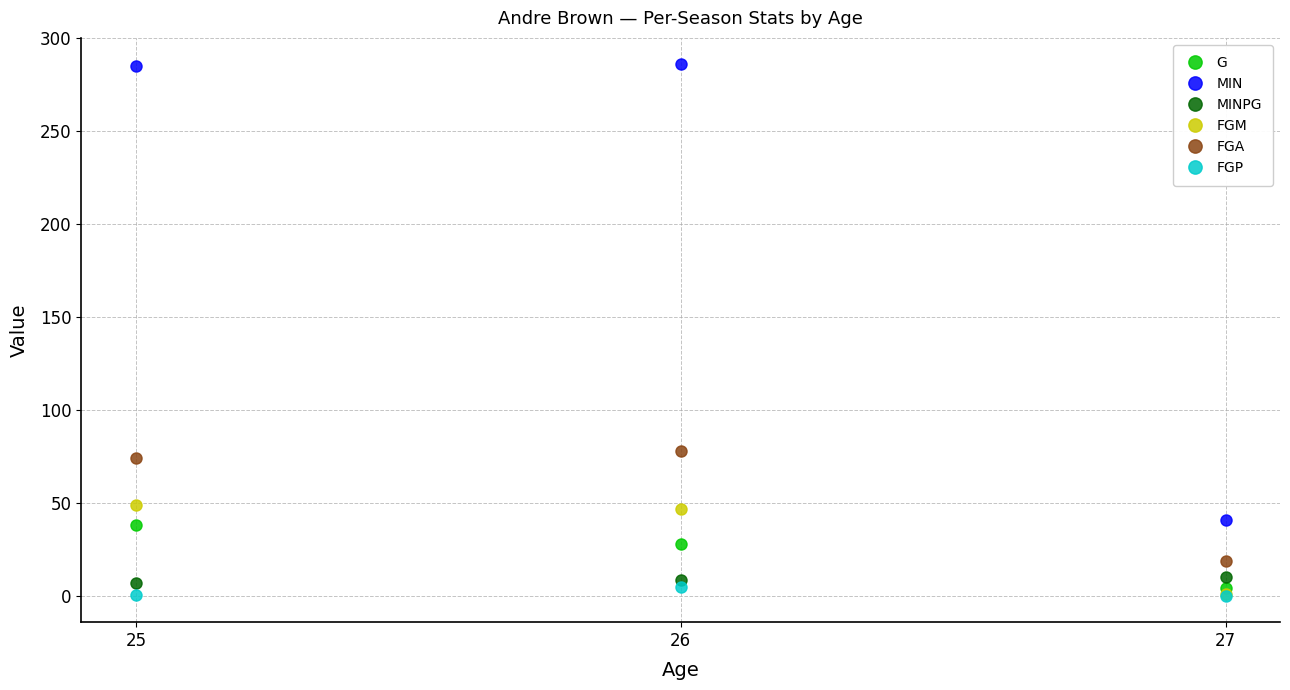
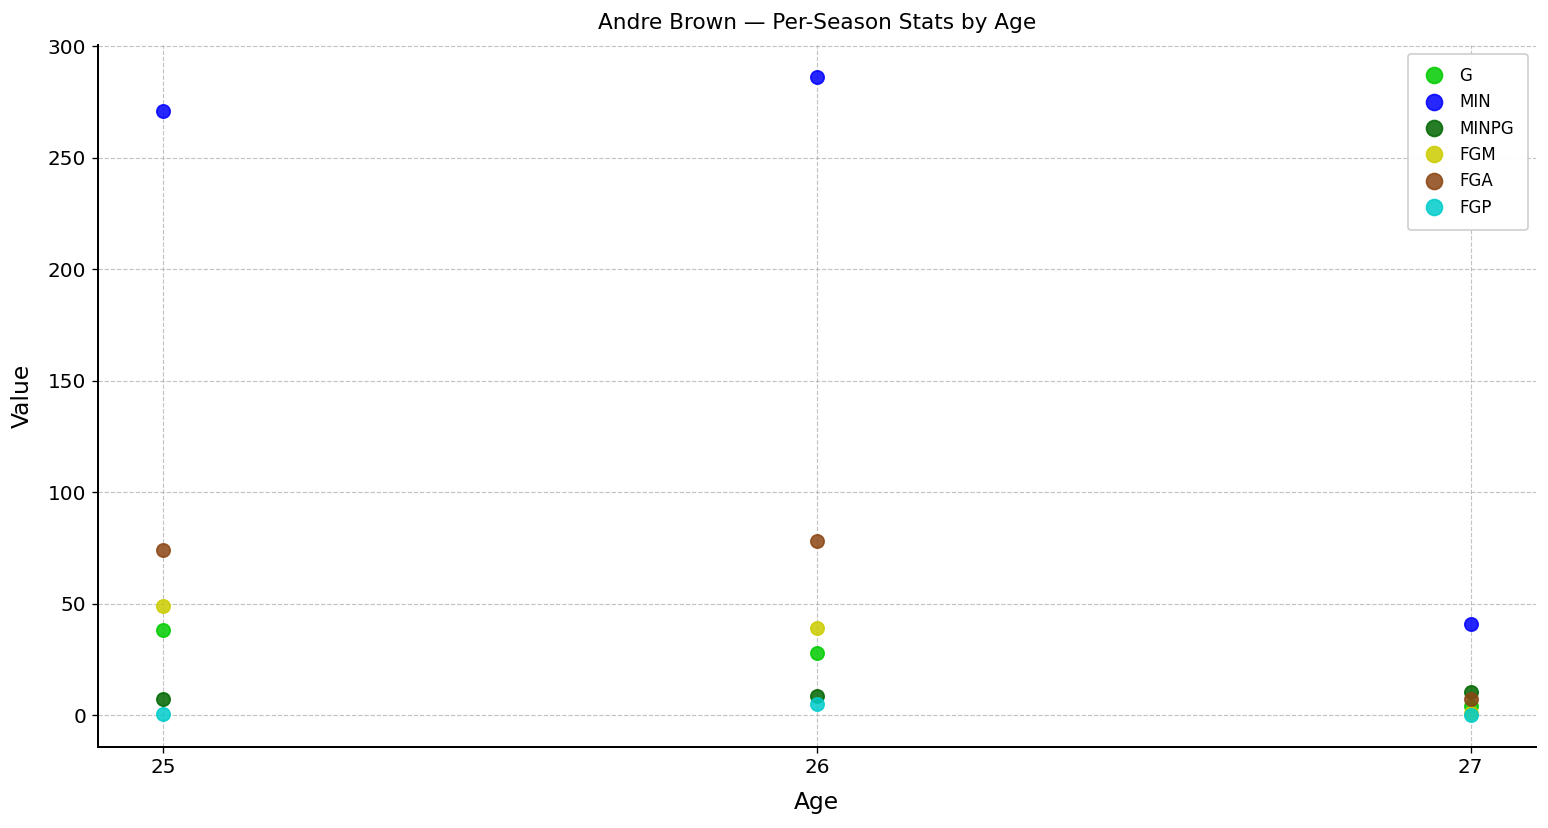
MIN, 25: 285 -> 271
FGM, 26: 47 -> 39
FGA, 27: 19 -> 7
